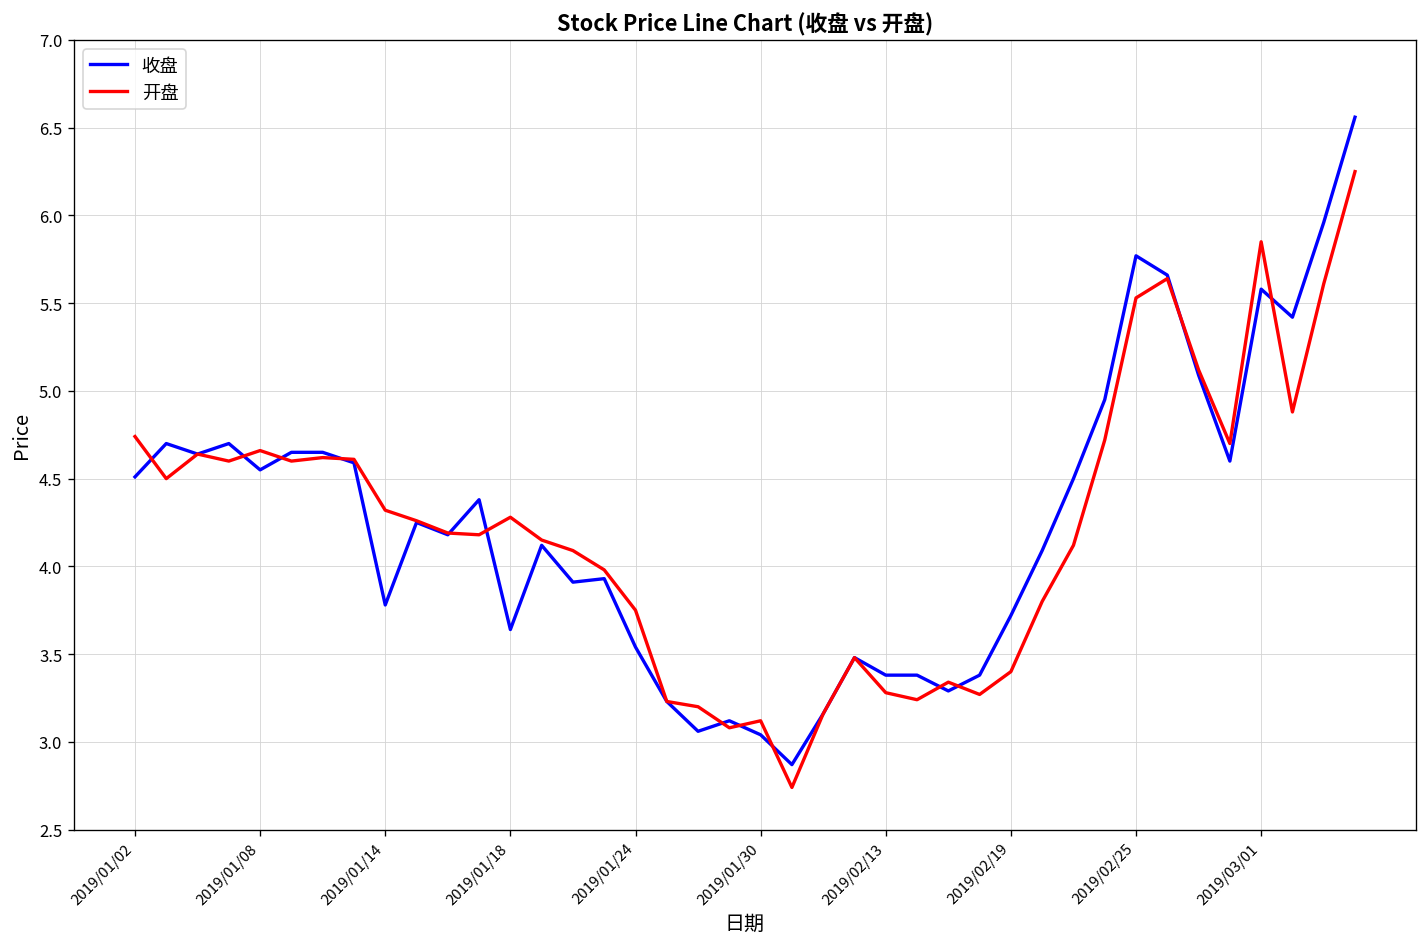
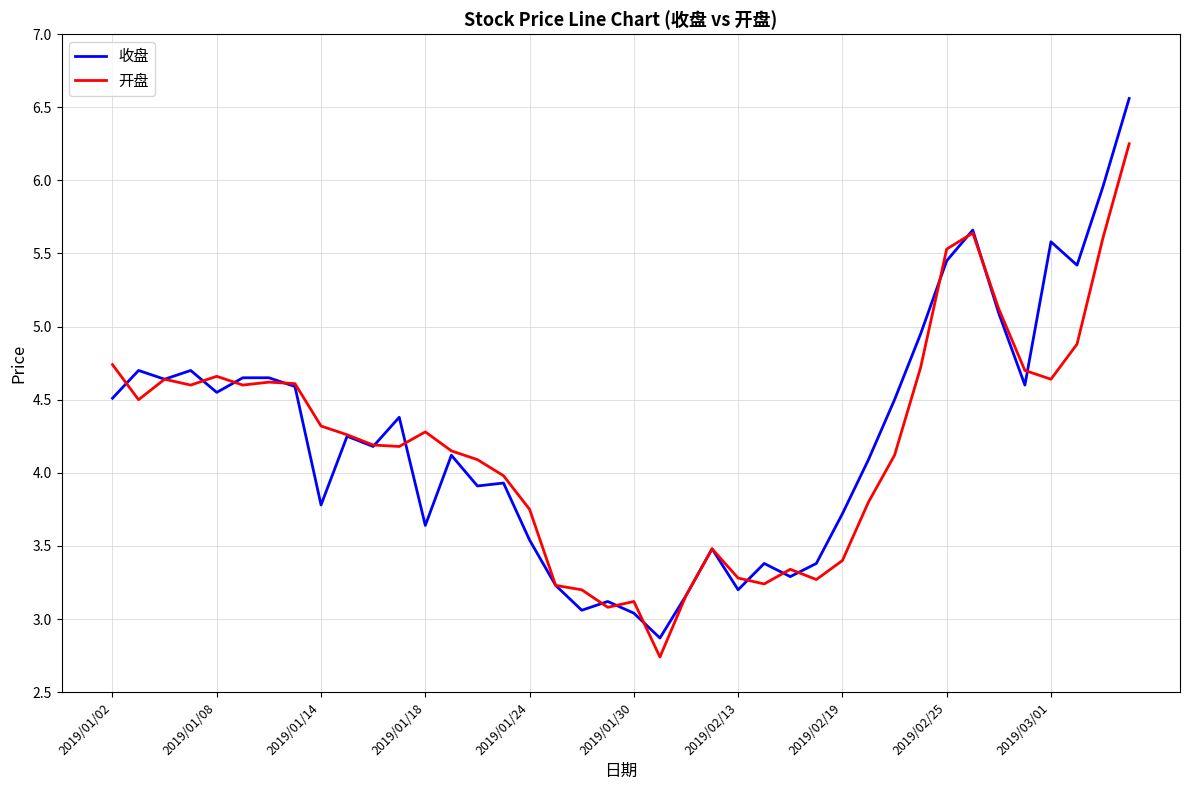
收盘, 2019/02/13: 3.38 -> 3.20
收盘, 2019/02/25: 5.77 -> 5.45
开盘, 2019/03/01: 5.85 -> 4.64
